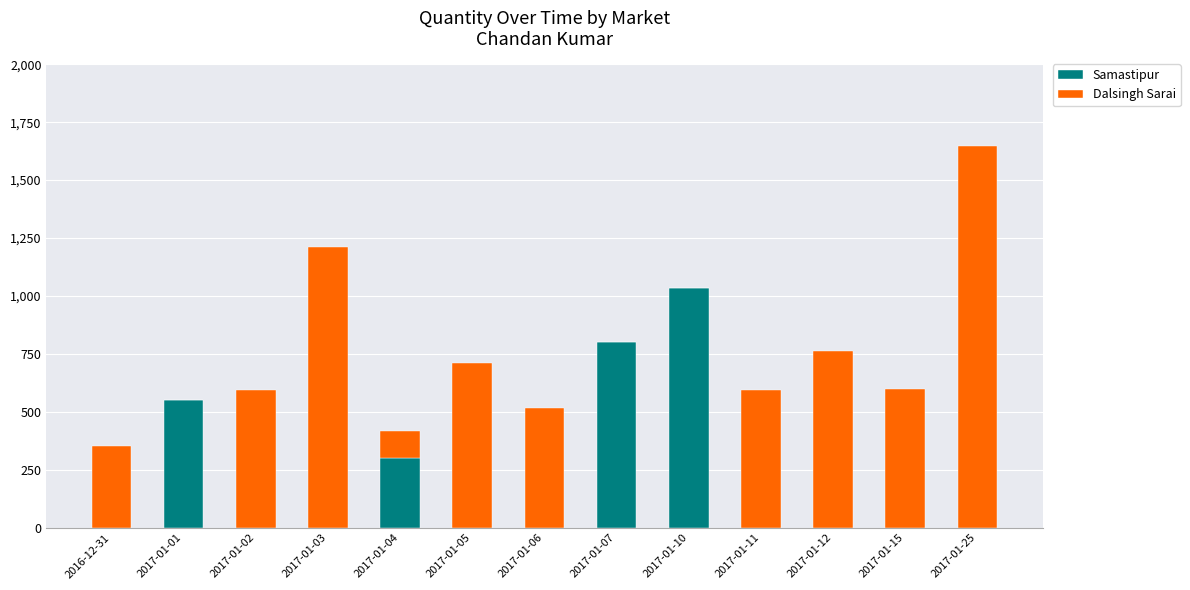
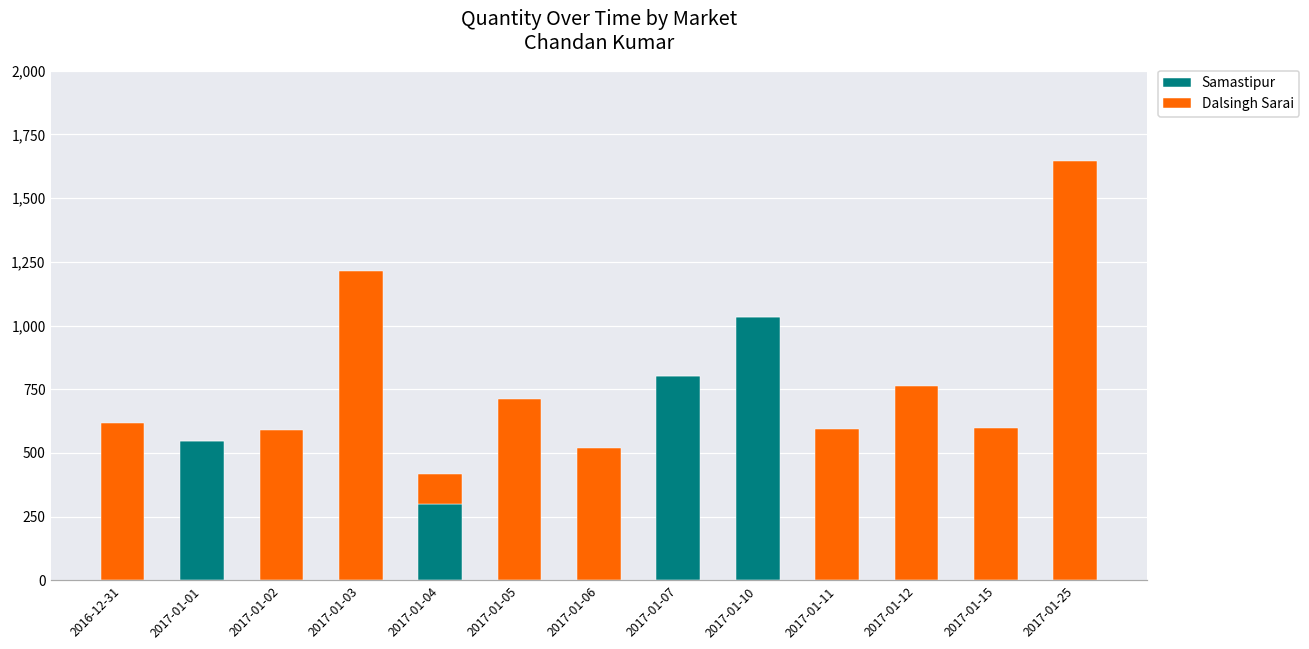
Dalsingh Sarai, 2016-12-31: 350 -> 620
